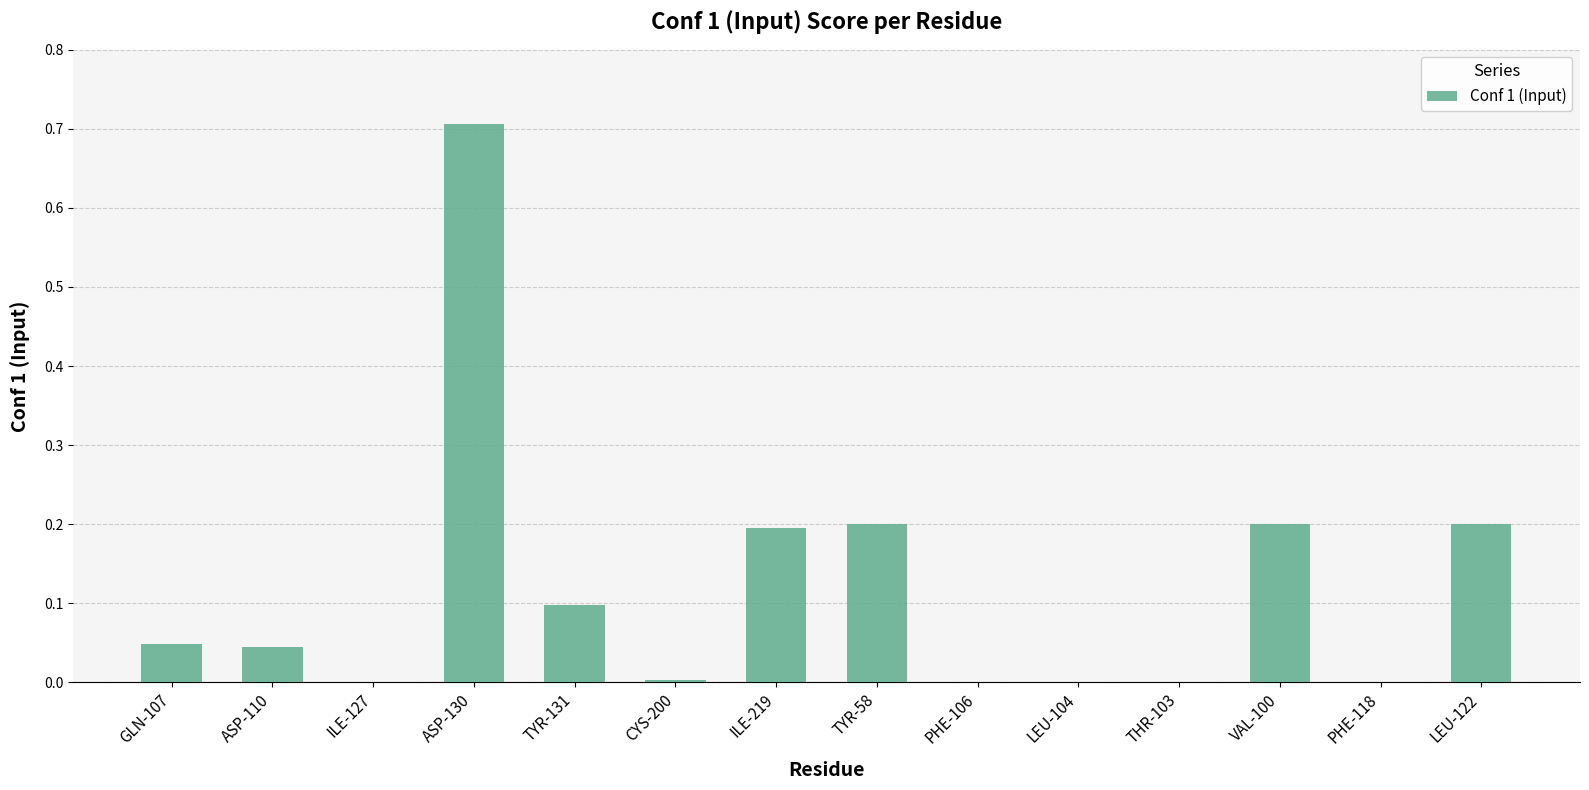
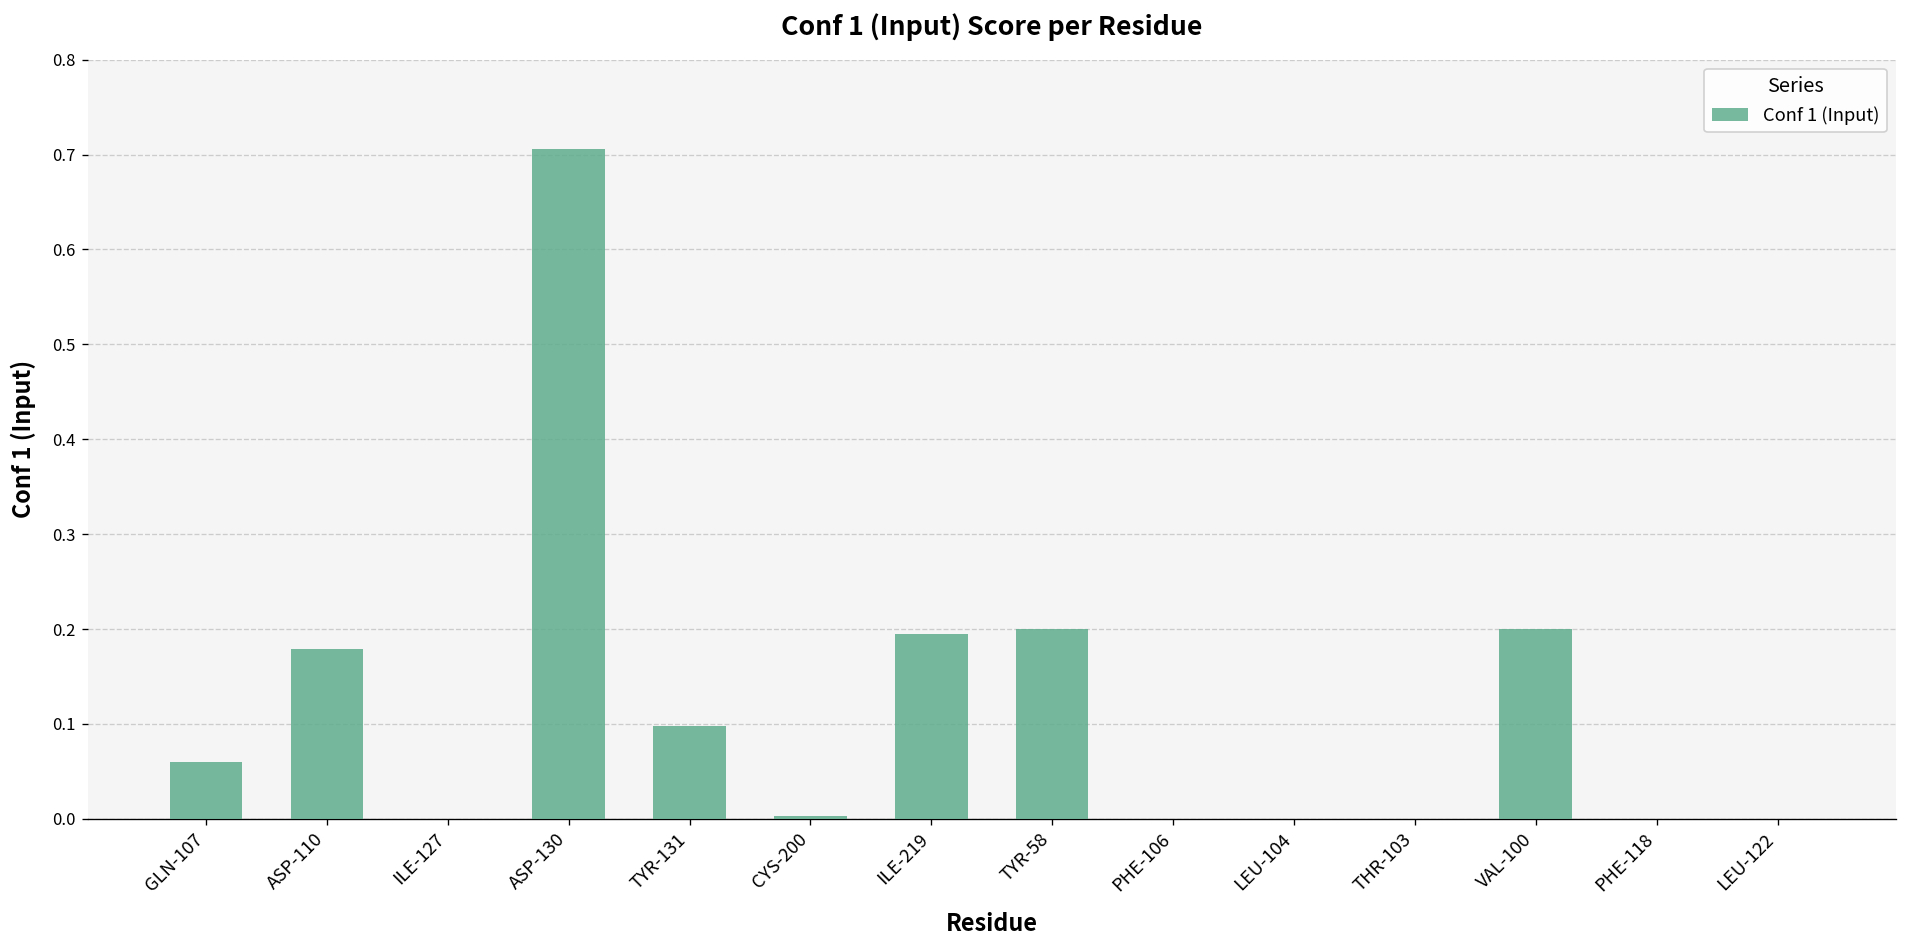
GLN-107: 0.05 -> 0.06
ASP-110: 0.04 -> 0.18
LEU-122: 0.2 -> 0.0
